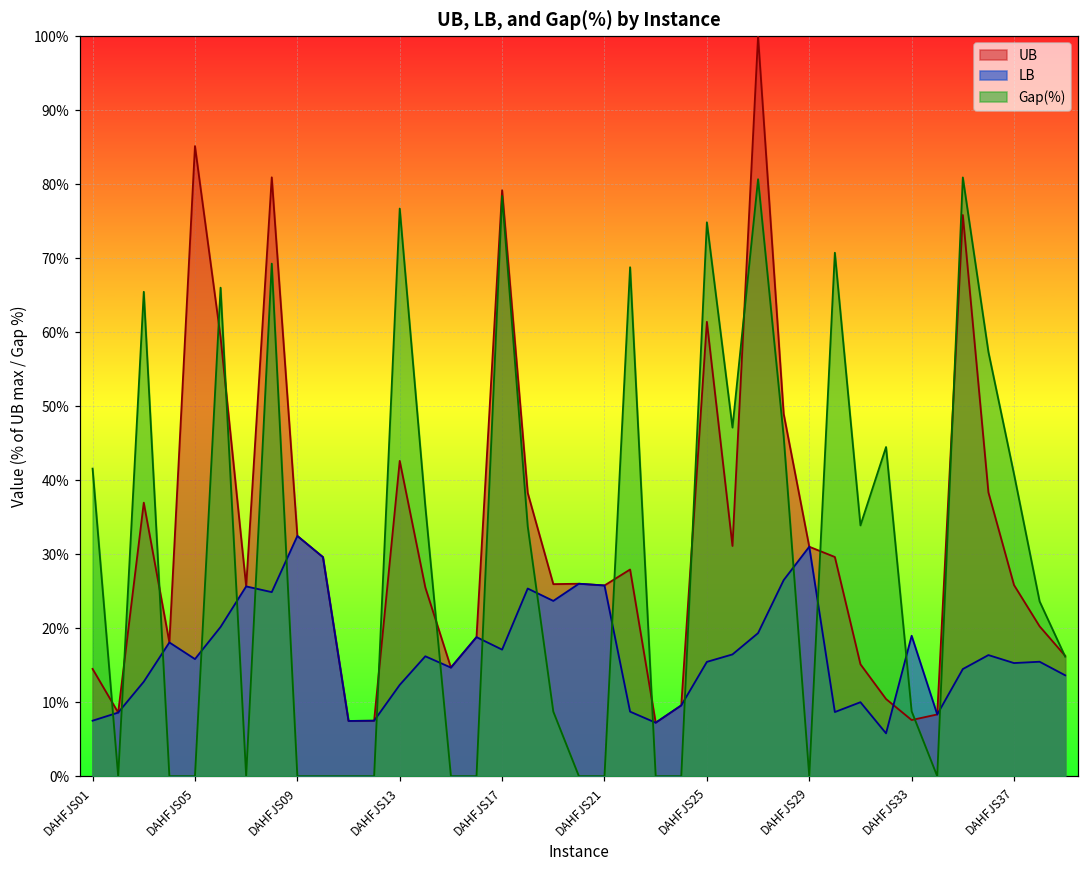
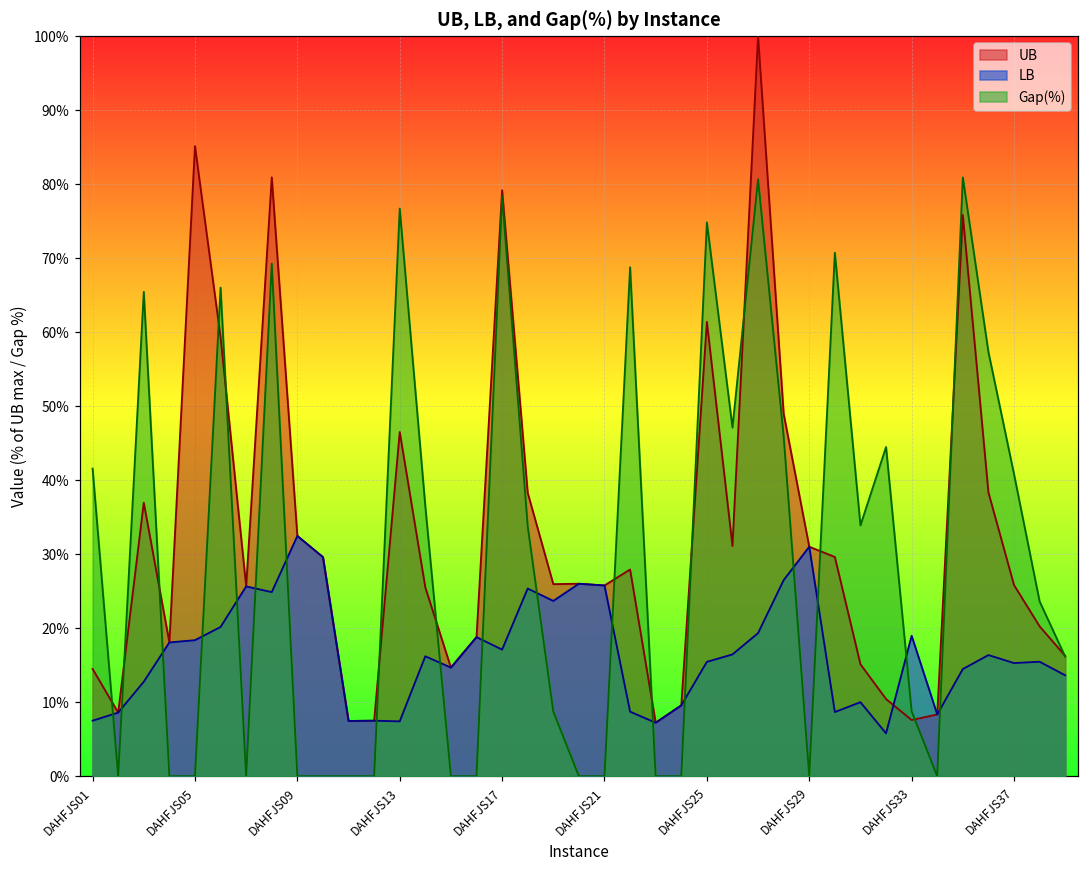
LB, DAHFJS05: 16% -> 18%
UB, DAHFJS13: 43% -> 47%
LB, DAHFJS13: 12% -> 7%
